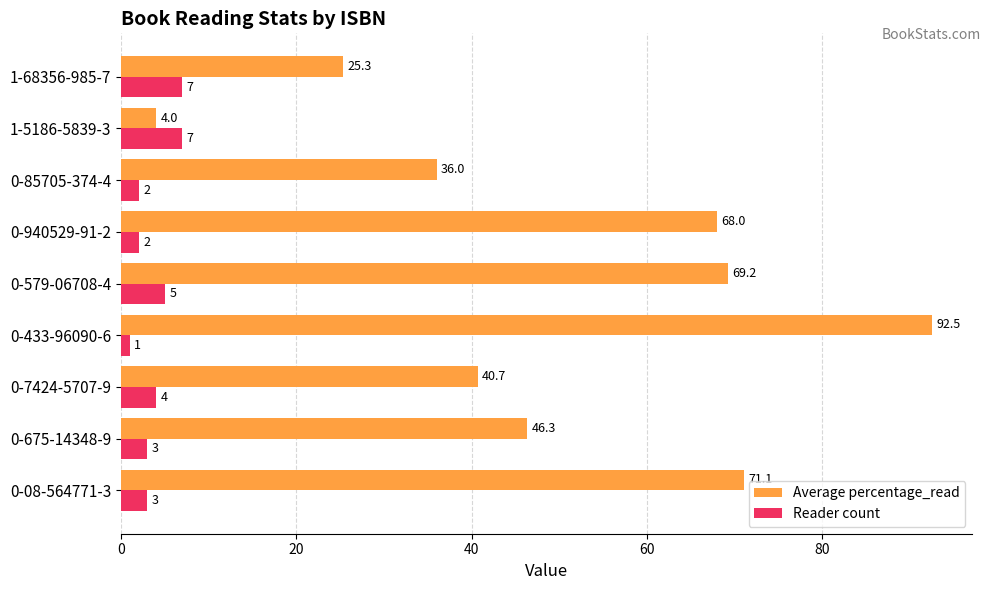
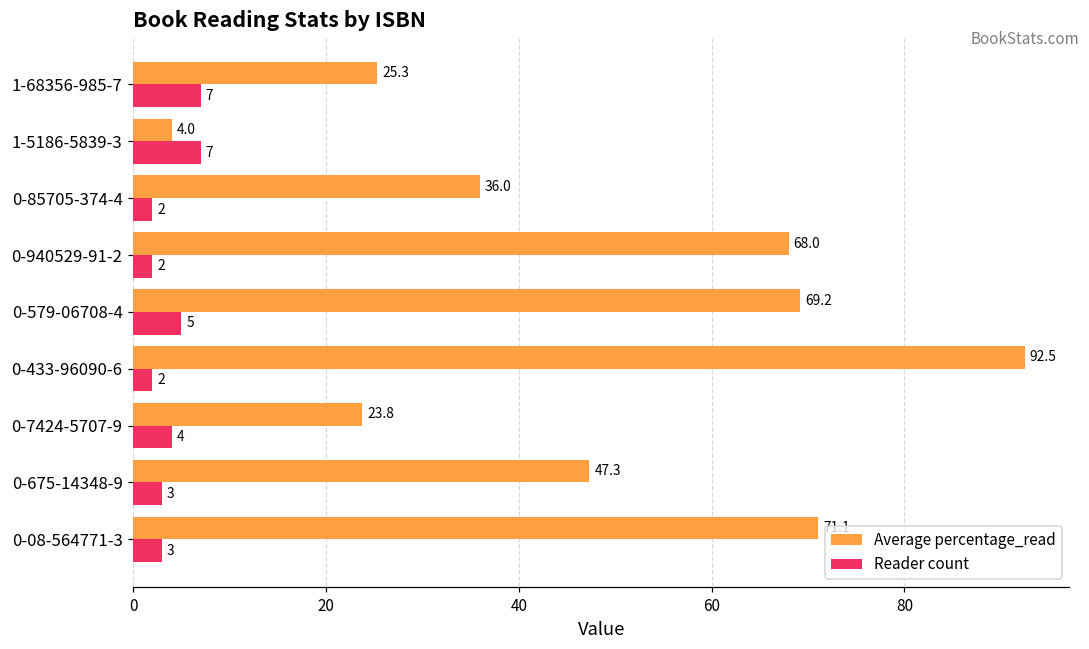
Reader count, 0-433-96090-6: 1 -> 2
Average percentage_read, 0-7424-5707-9: 40.7 -> 23.8
Average percentage_read, 0-675-14348-9: 46.3 -> 47.3
